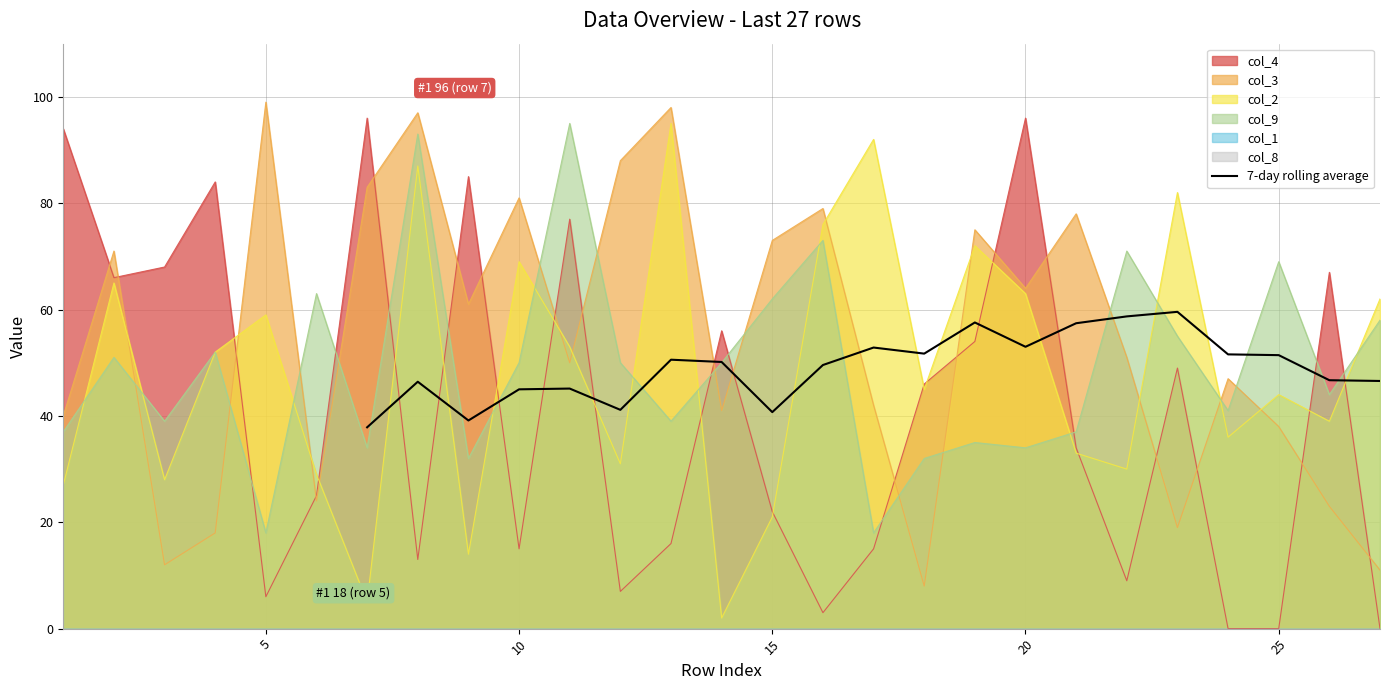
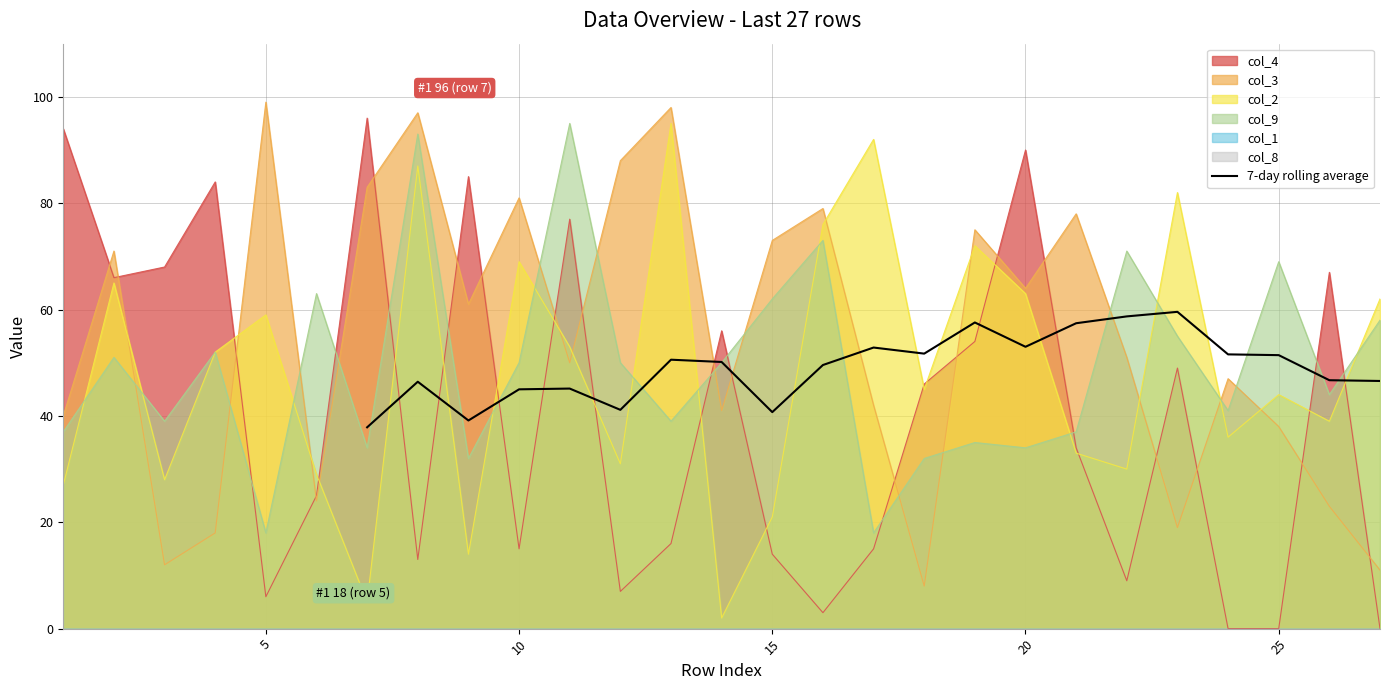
col_4, 15: 22 -> 14
col_4, 20: 96 -> 90
